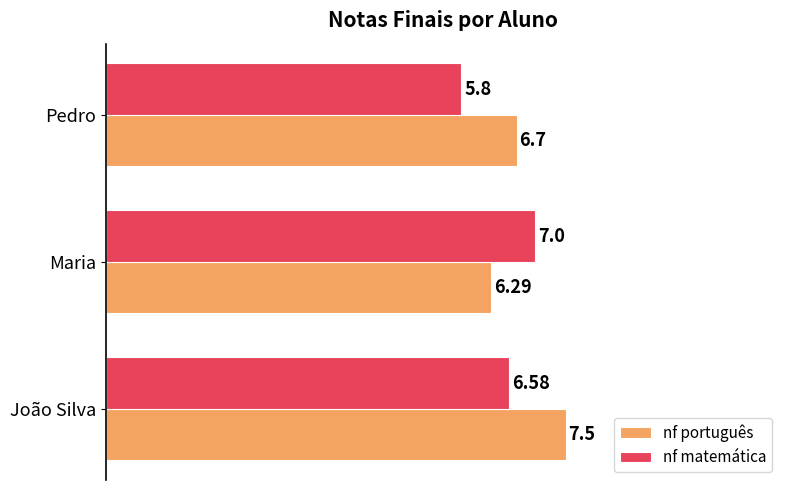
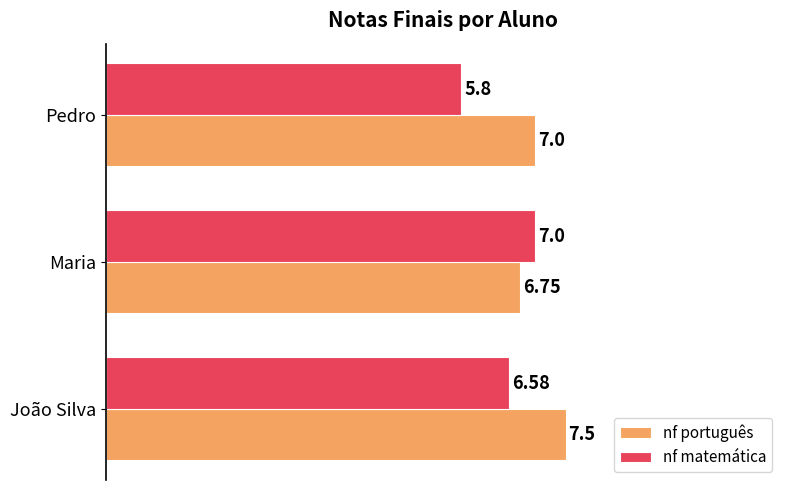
nf português, Pedro: 6.7 -> 7.0
nf português, Maria: 6.29 -> 6.75
